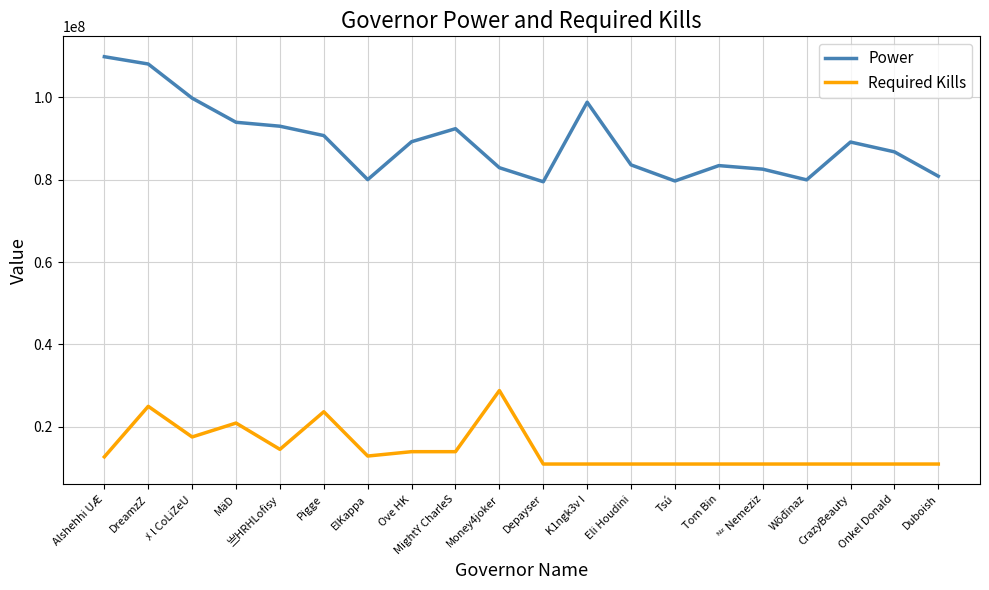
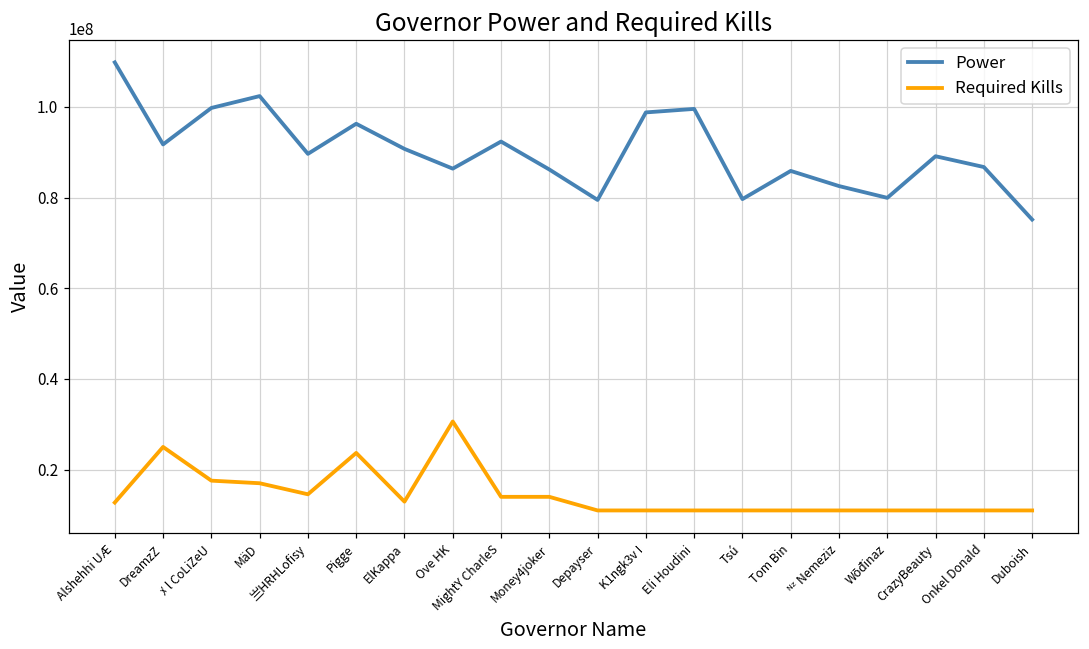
Power, DreamzZ: 108000000 -> 92000000
Power, MäD: 94000000 -> 102000000
Required Kills, MäD: 21000000 -> 17000000
Power, 亗HRHLofisy: 93000000 -> 90000000
Power, Pigge: 91000000 -> 96000000
Power, ElKappa: 80000000 -> 91000000
Power, Ove HK: 89000000 -> 86000000
Required Kills, Ove HK: 14000000 -> 31000000
Power, Money4joker: 83000000 -> 86000000
Required Kills, Money4joker: 29000000 -> 14000000
Power, Eli Houdini: 84000000 -> 100000000
Power, Tom Bin: 83000000 -> 86000000
Power, Duboish: 81000000 -> 75000000
